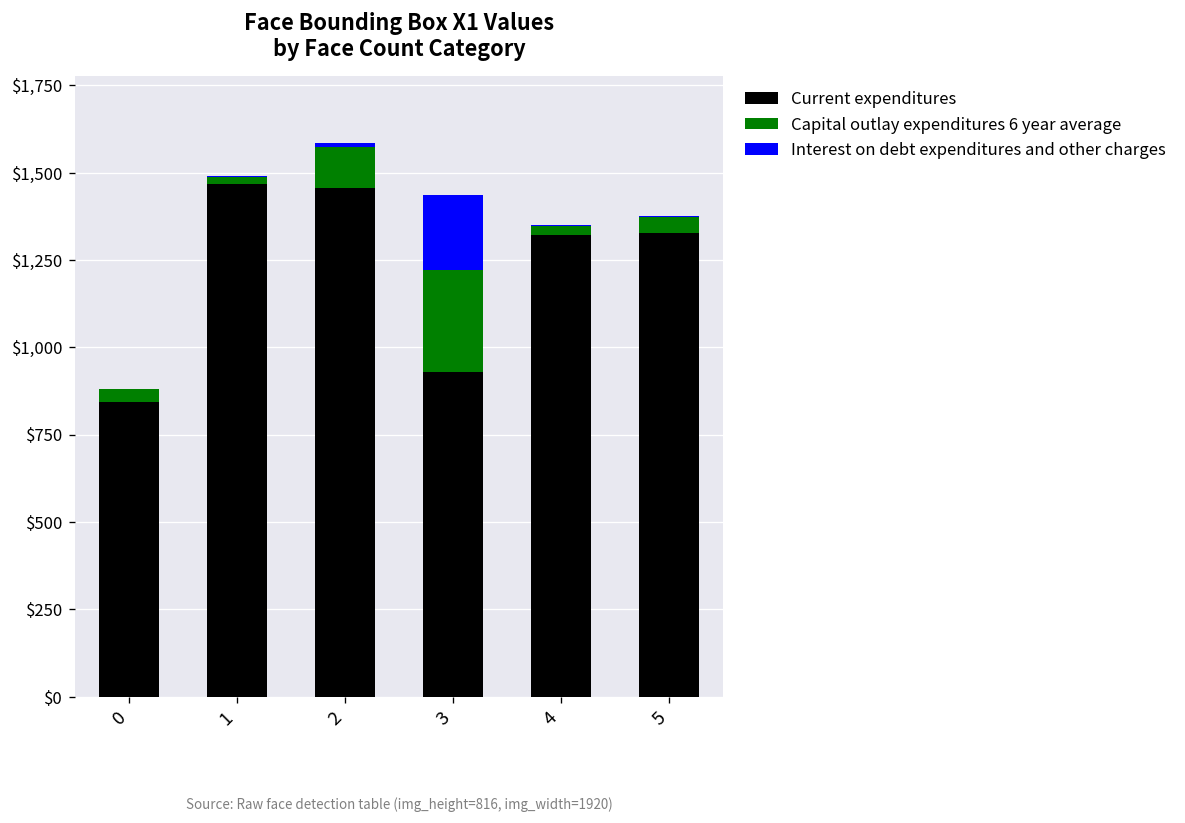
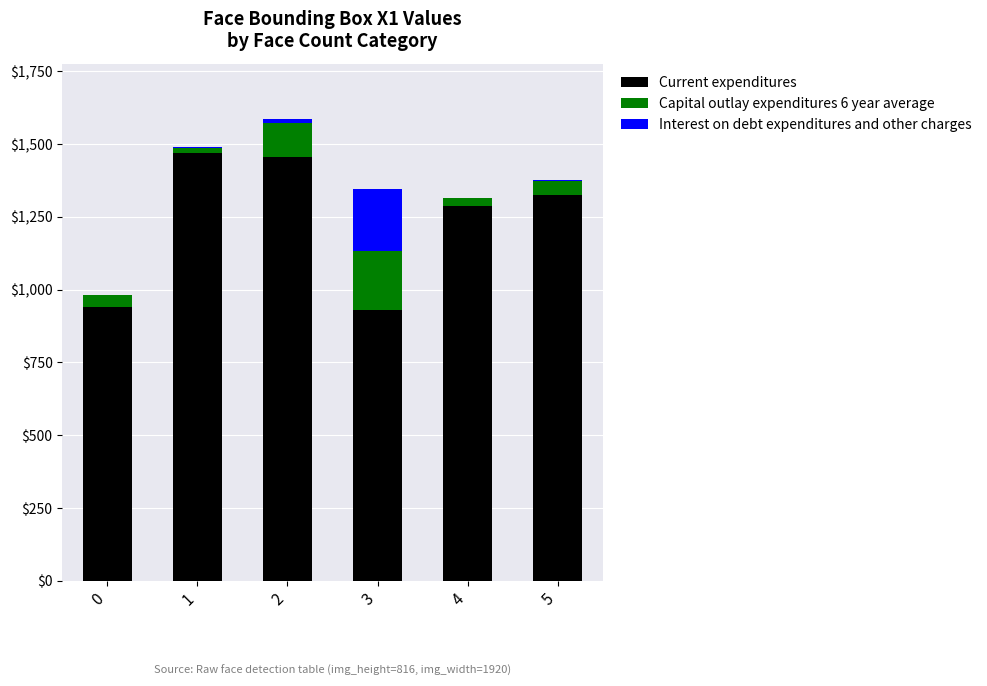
Current expenditures, 0: $840 -> $940
Capital outlay expenditures 6 year average, 3: $290 -> $200
Current expenditures, 4: $1,320 -> $1,290
